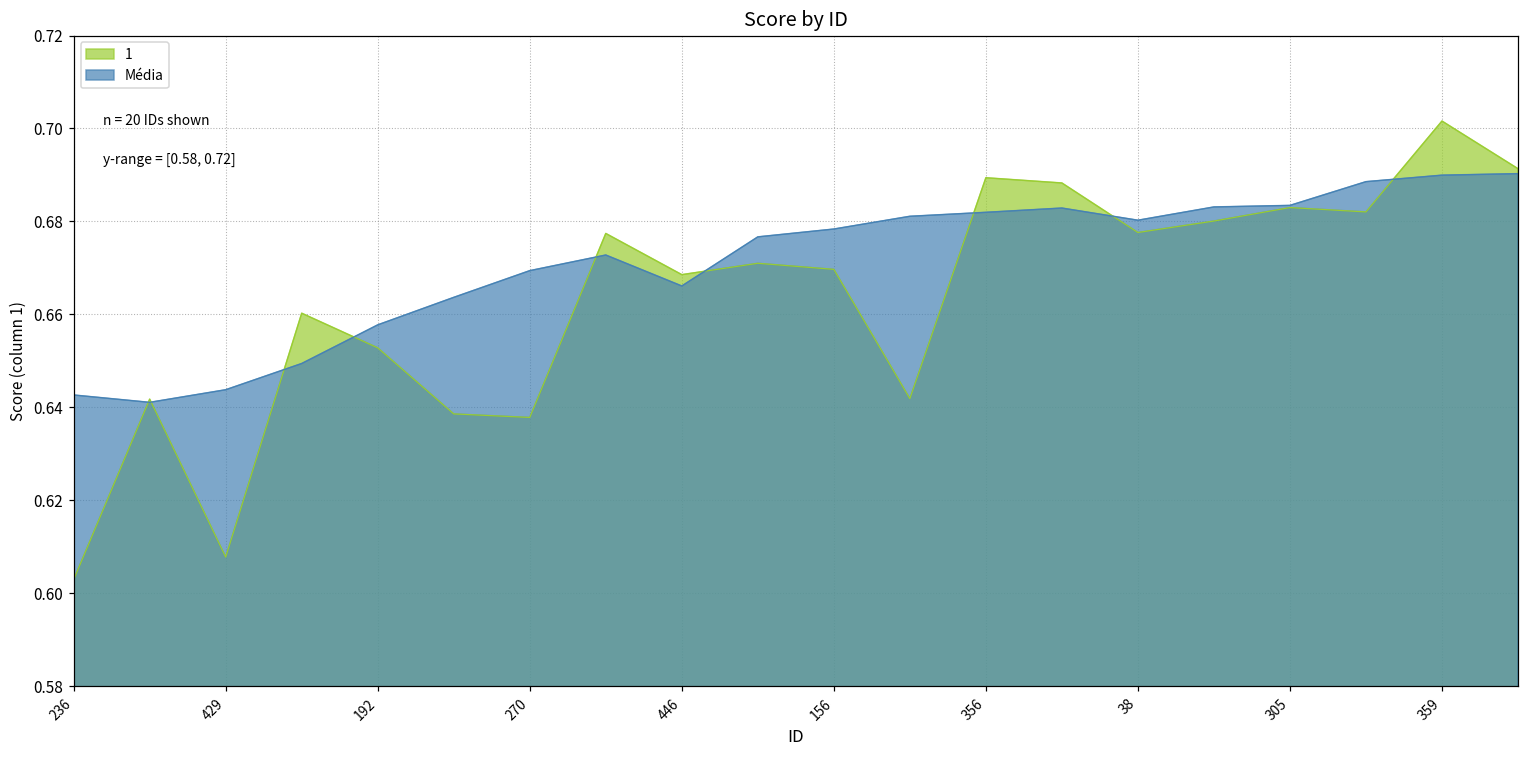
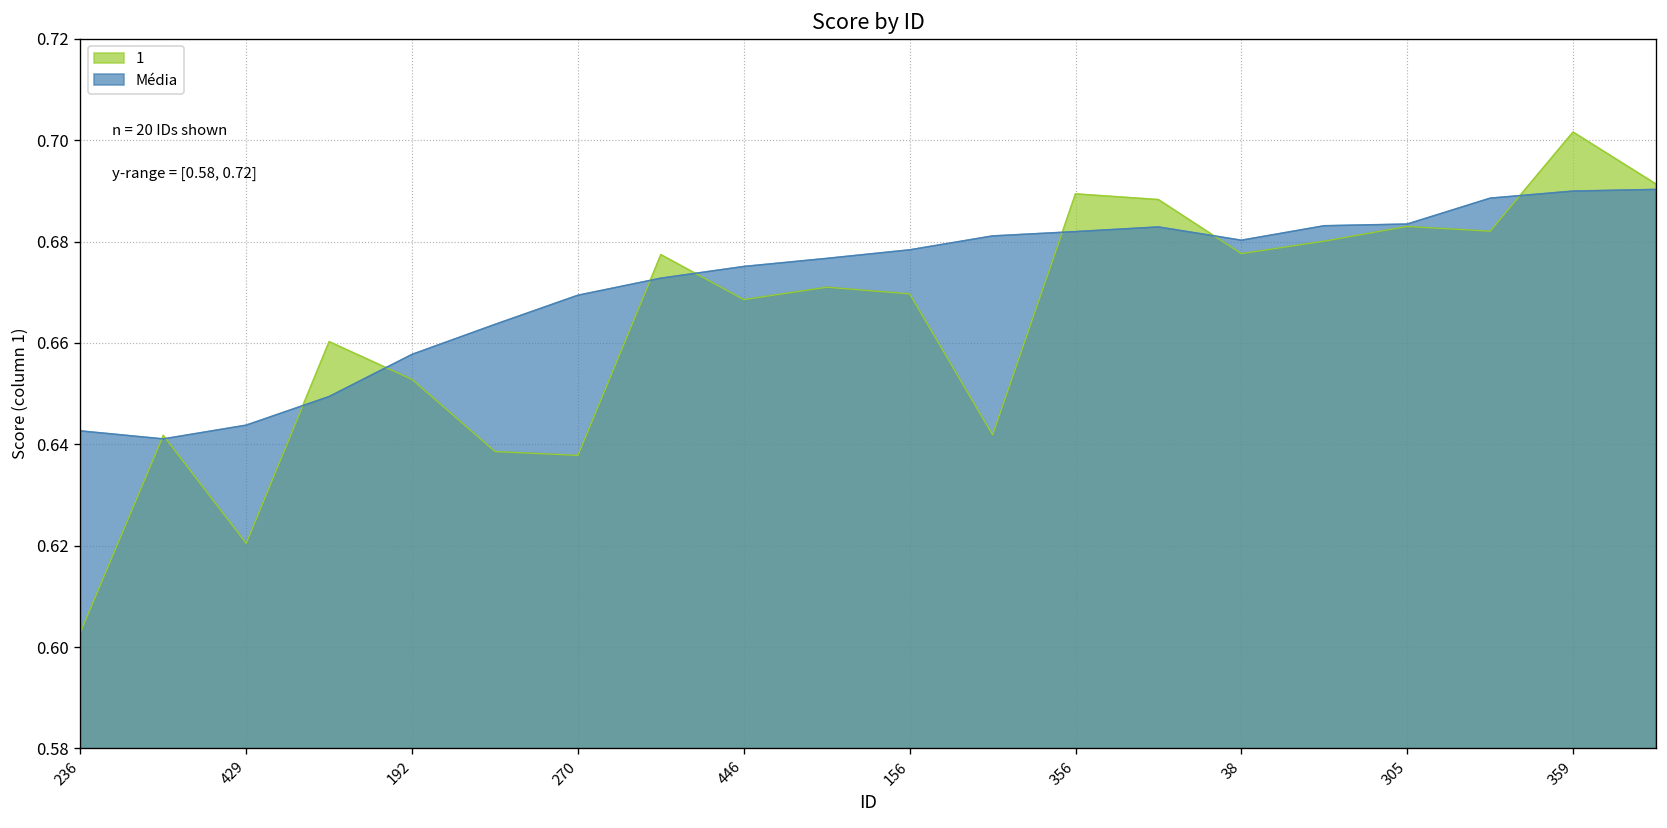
1, 429: 0.608 -> 0.620
Média, 446: 0.666 -> 0.675
